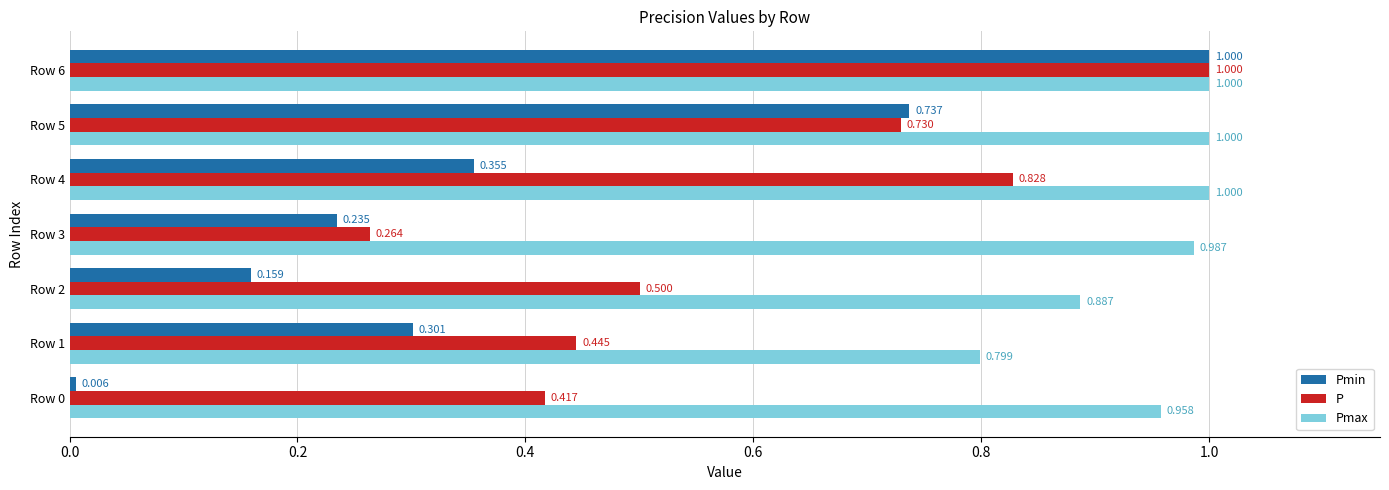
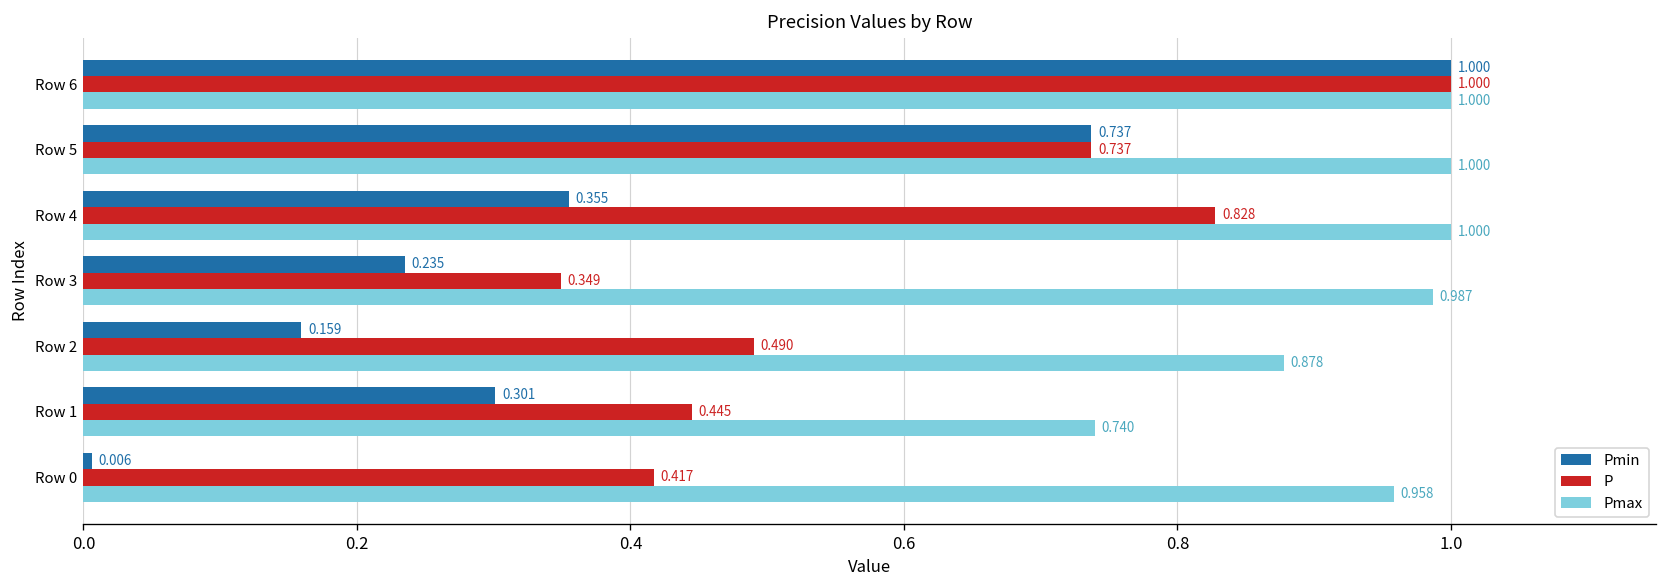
P, Row 5: 0.730 -> 0.737
P, Row 3: 0.264 -> 0.349
P, Row 2: 0.500 -> 0.490
Pmax, Row 2: 0.887 -> 0.878
Pmax, Row 1: 0.799 -> 0.740
